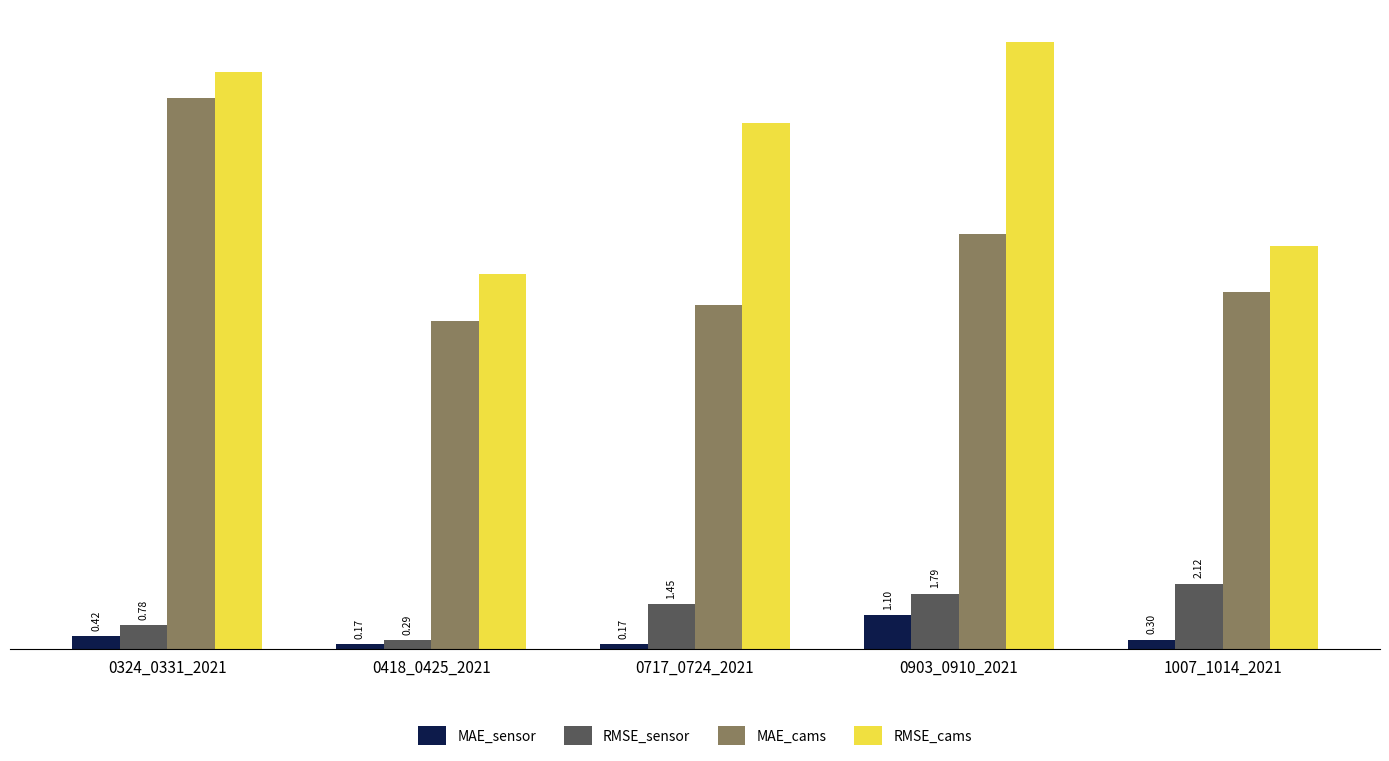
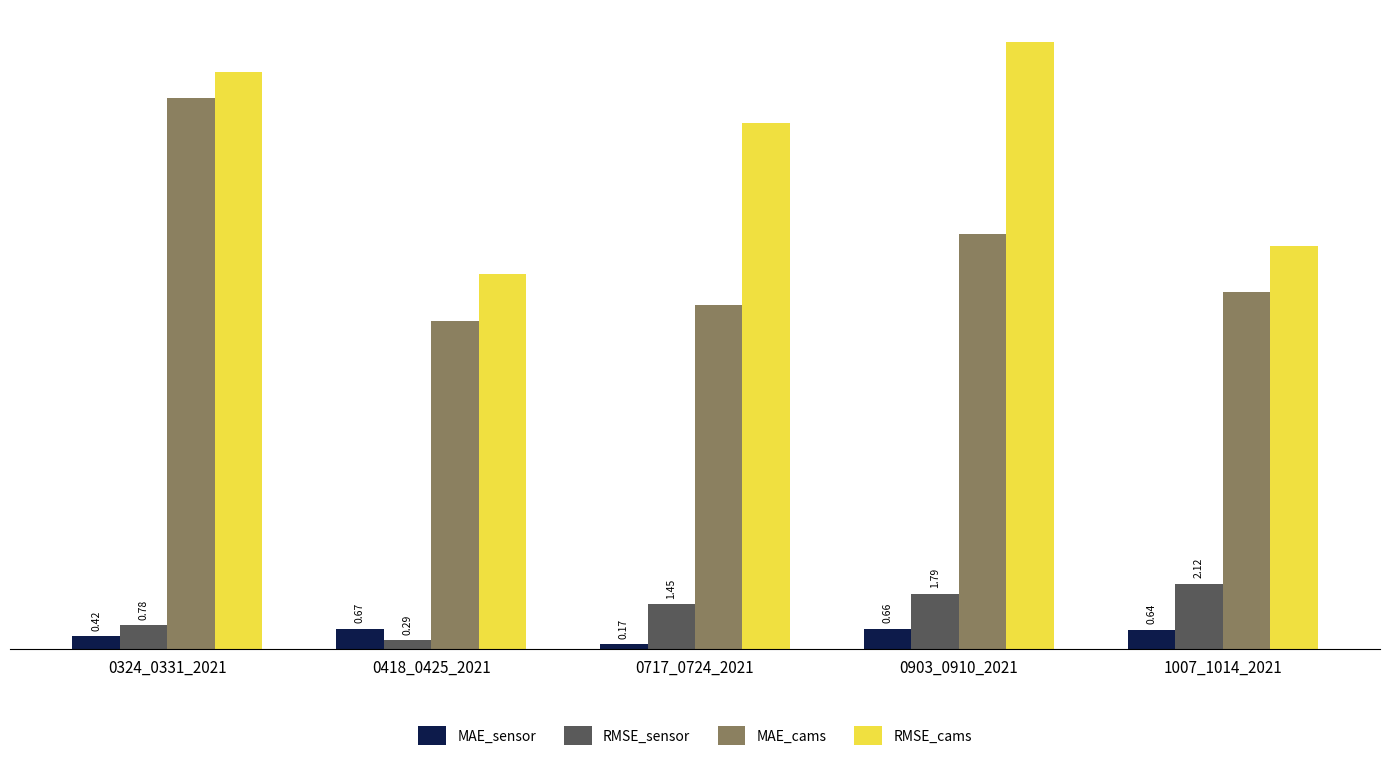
MAE_sensor, 0418_0425_2021: 0.17 -> 0.67
MAE_sensor, 0903_0910_2021: 1.10 -> 0.66
MAE_sensor, 1007_1014_2021: 0.30 -> 0.64
